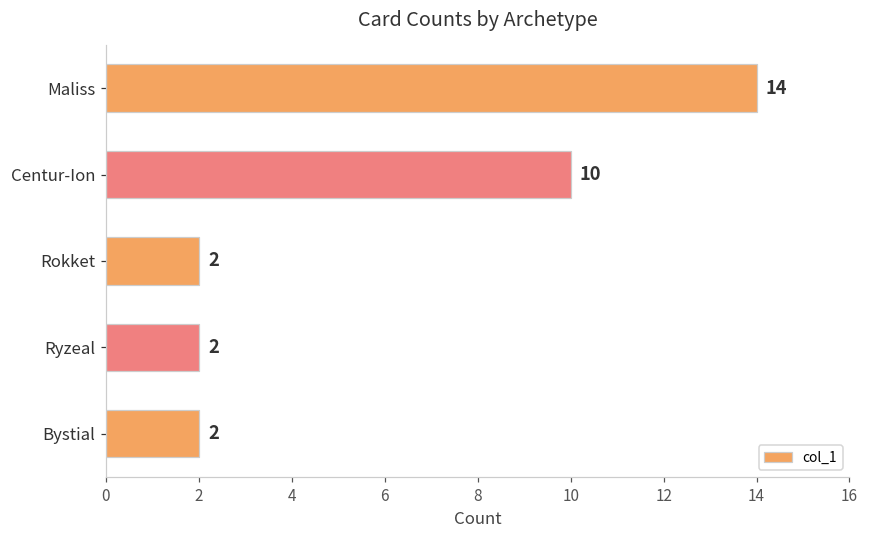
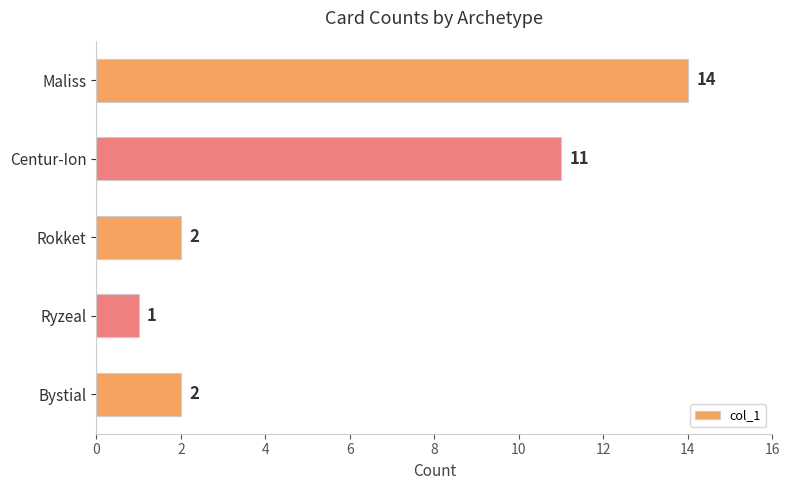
Centur-Ion: 10 -> 11
Ryzeal: 2 -> 1
